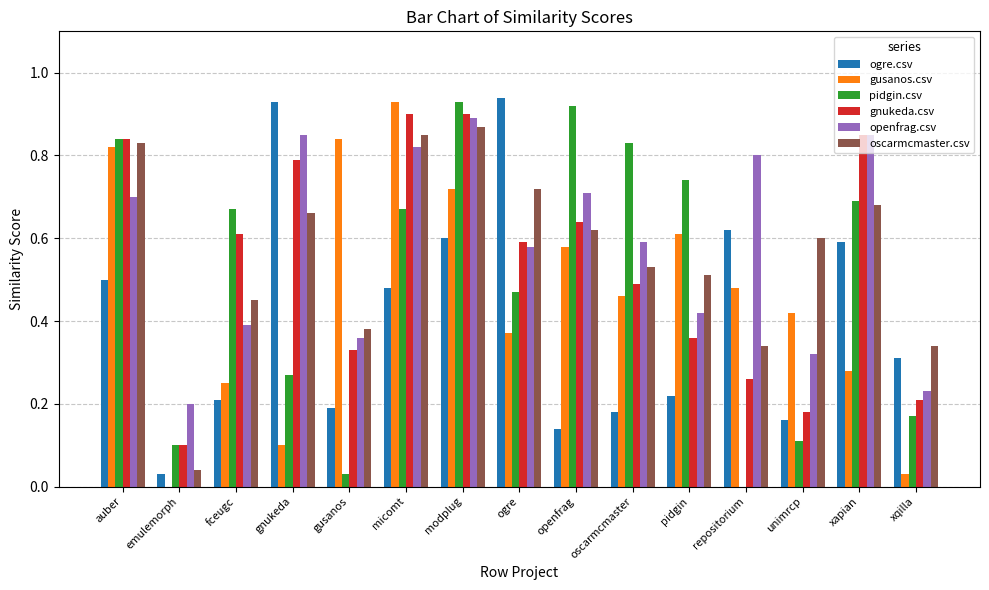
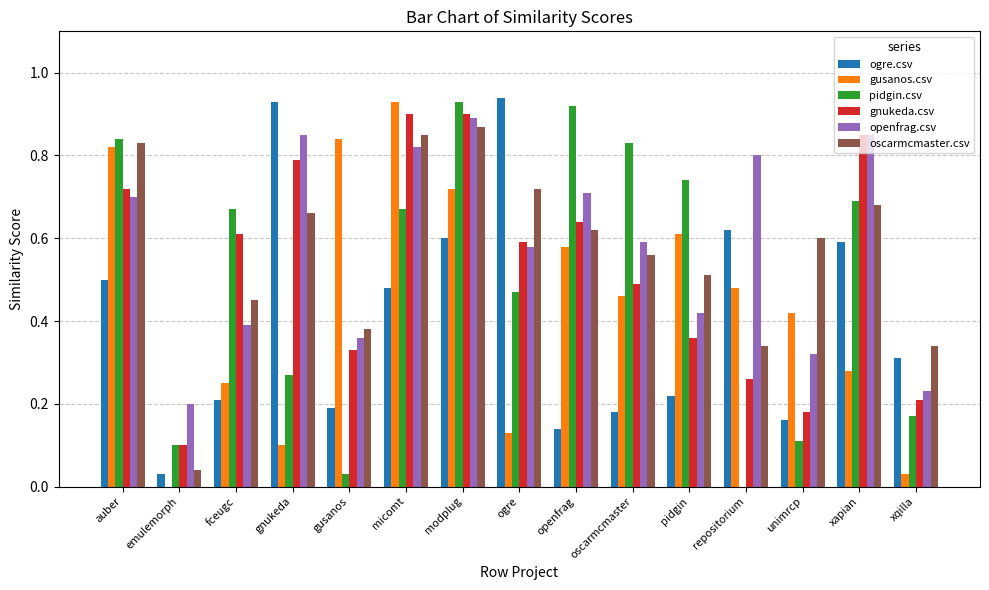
gnukeda.csv, auber: 0.84 -> 0.72
gusanos.csv, ogre: 0.37 -> 0.13
oscarmcmaster.csv, oscarmcmaster: 0.53 -> 0.56
